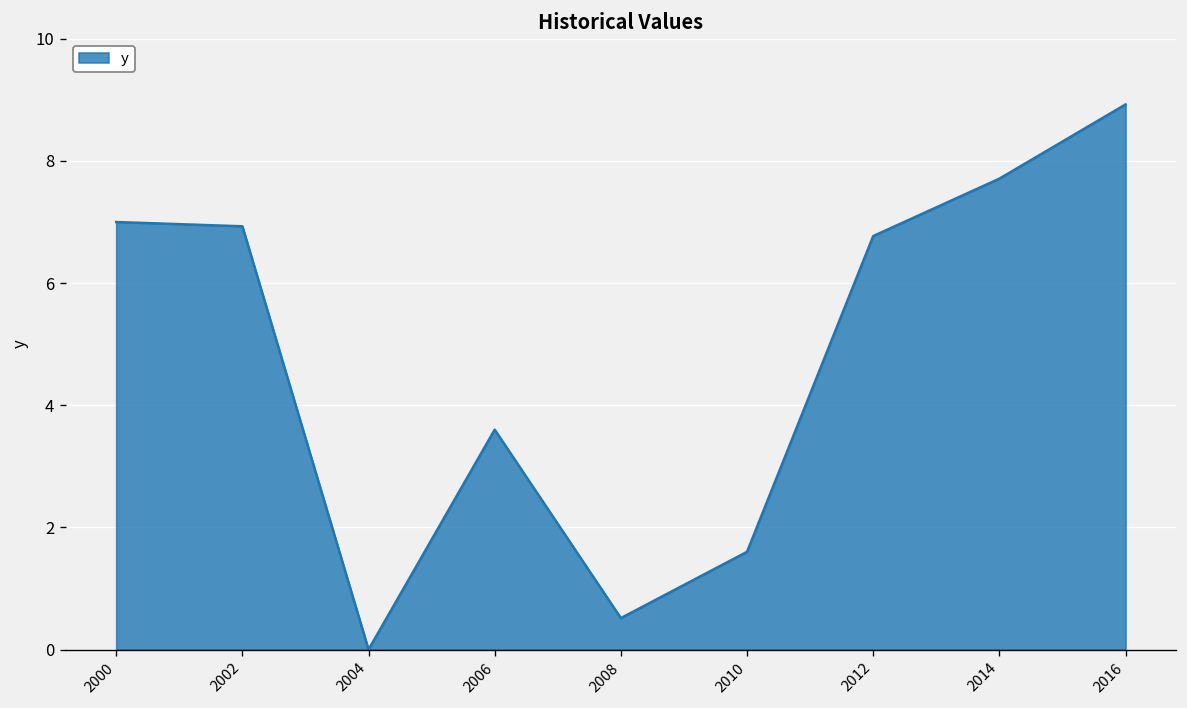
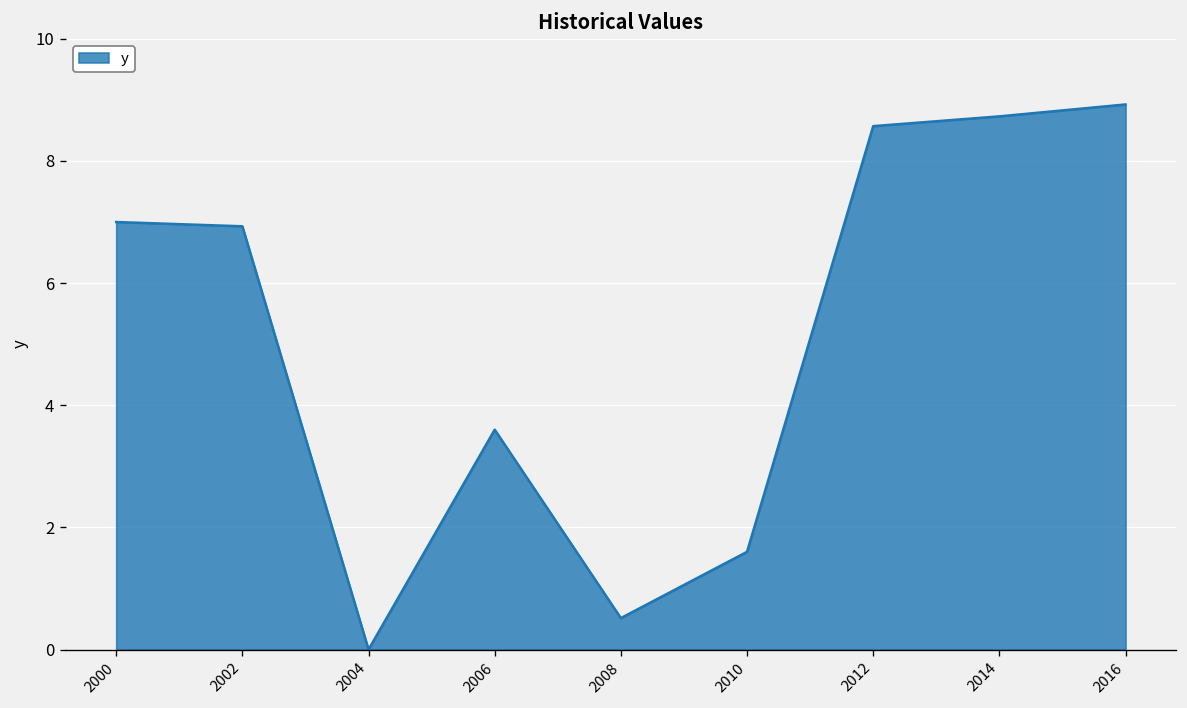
2012: 6.8 -> 8.6
2014: 7.7 -> 8.7
